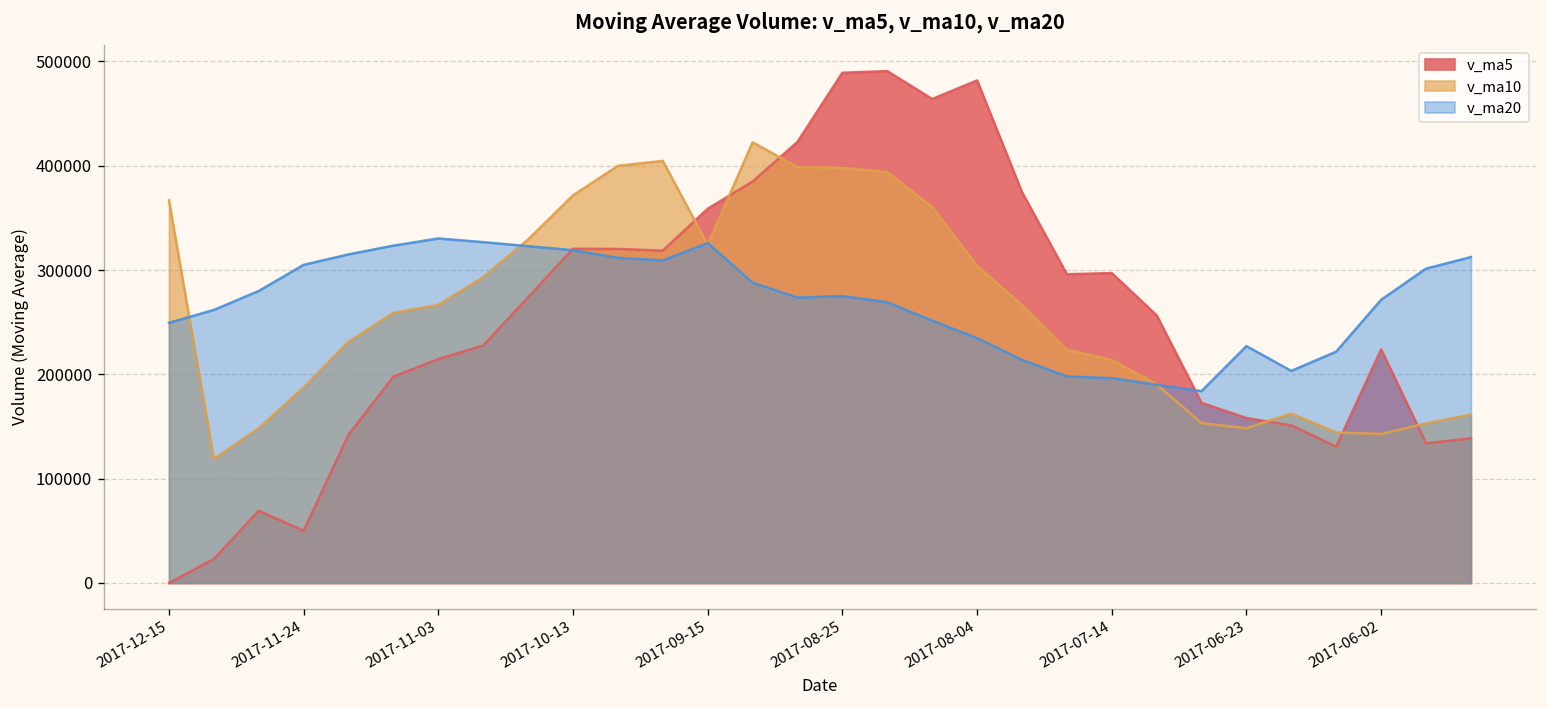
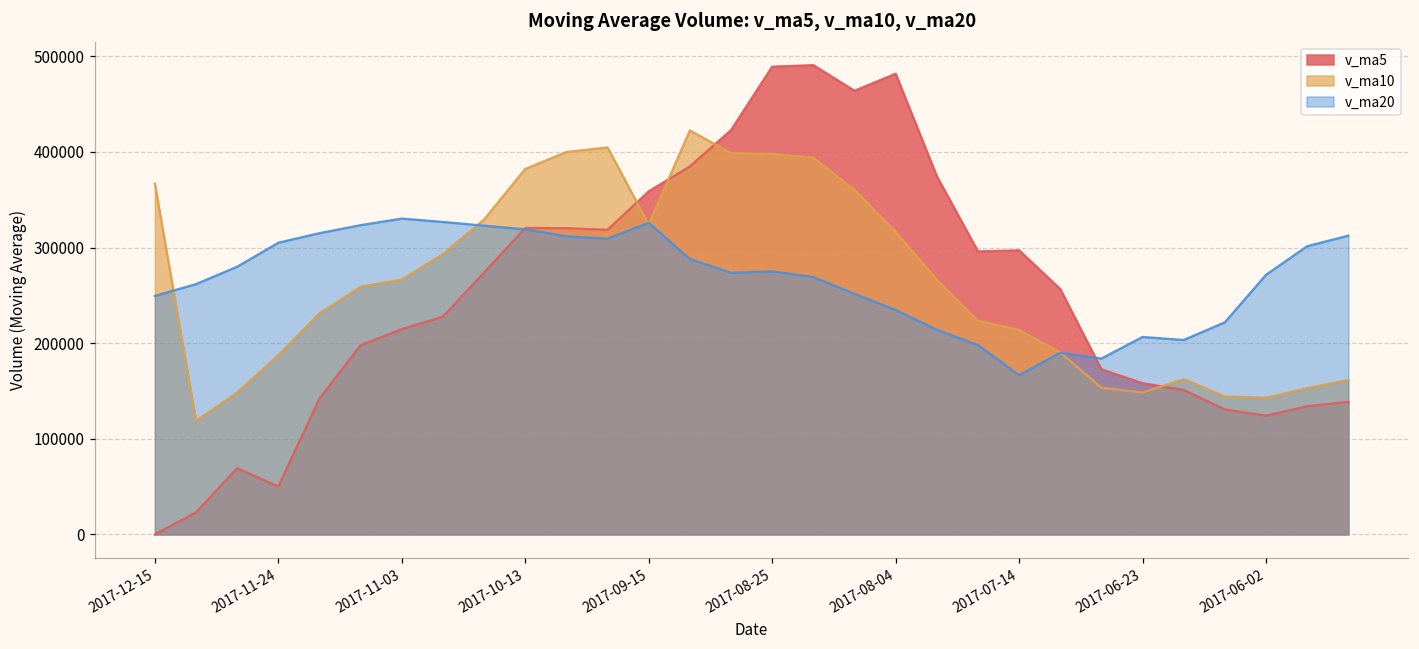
v_ma10, 2017-10-13: 370000 -> 380000
v_ma10, 2017-08-04: 300000 -> 320000
v_ma20, 2017-07-14: 200000 -> 170000
v_ma20, 2017-06-23: 230000 -> 210000
v_ma5, 2017-06-02: 220000 -> 120000
